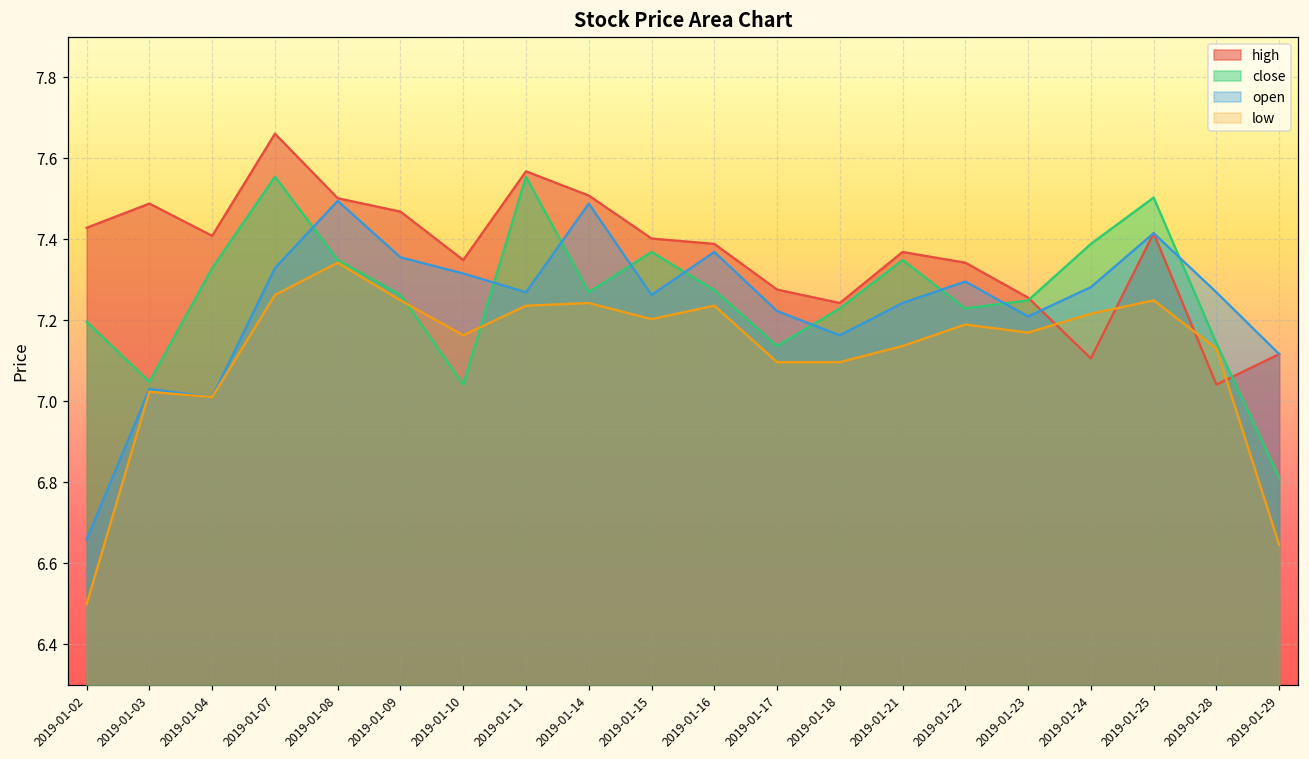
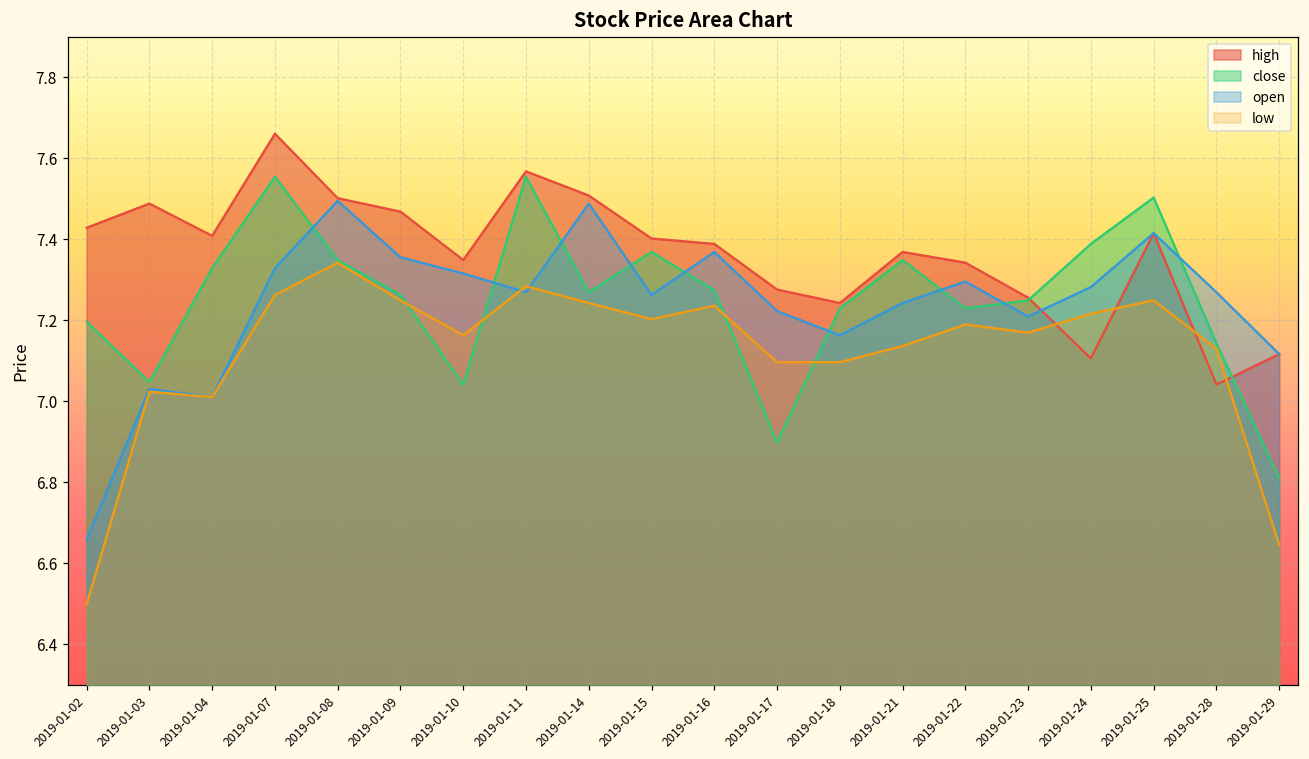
low, 2019-01-11: 7.24 -> 7.28
close, 2019-01-17: 7.14 -> 6.90
